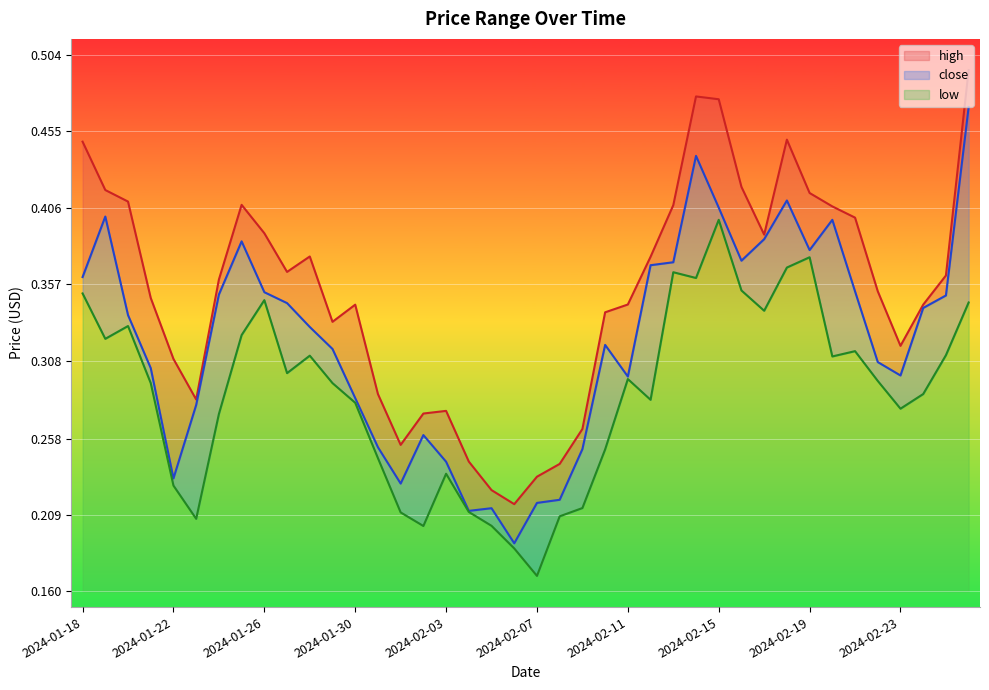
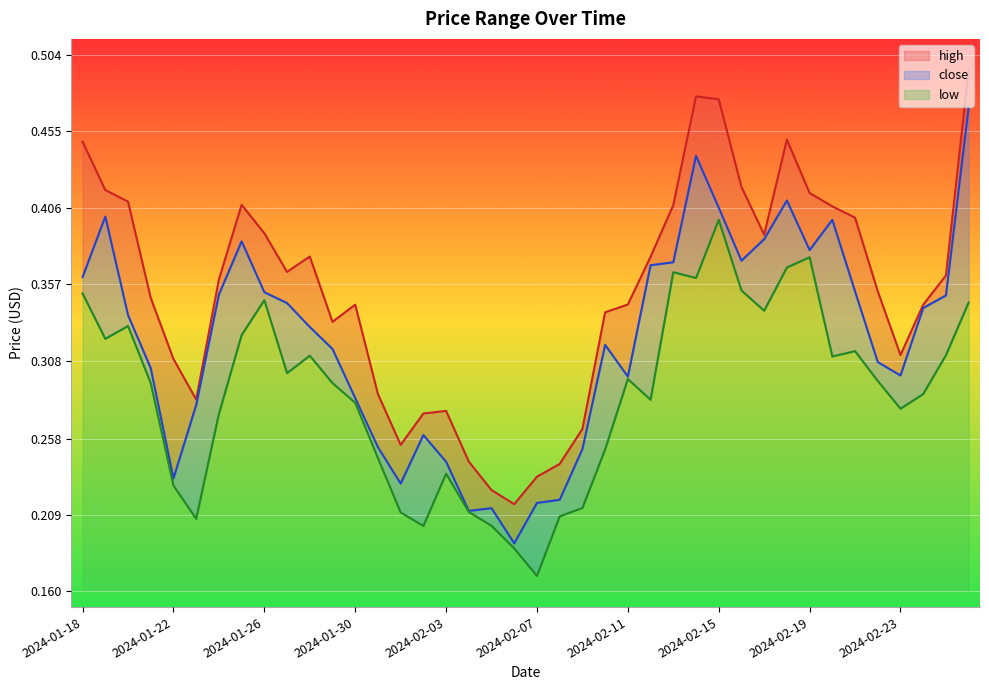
high, 2024-02-23: 0.318 -> 0.312
